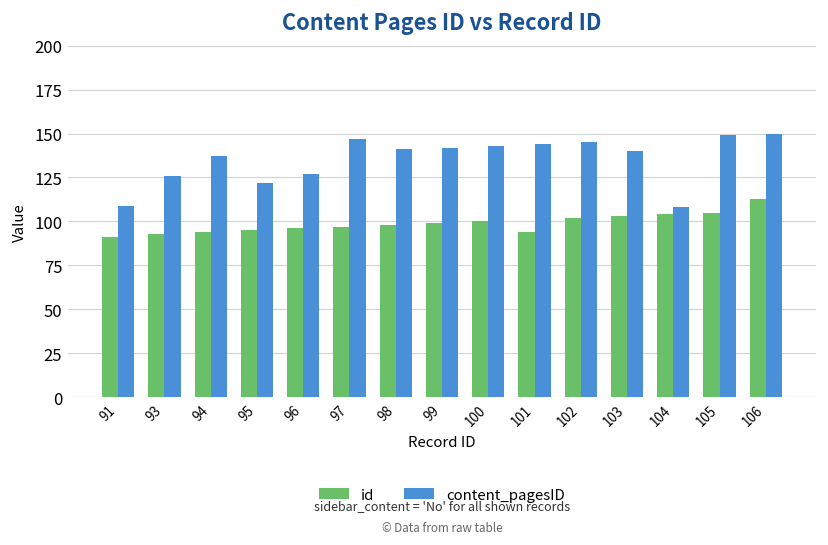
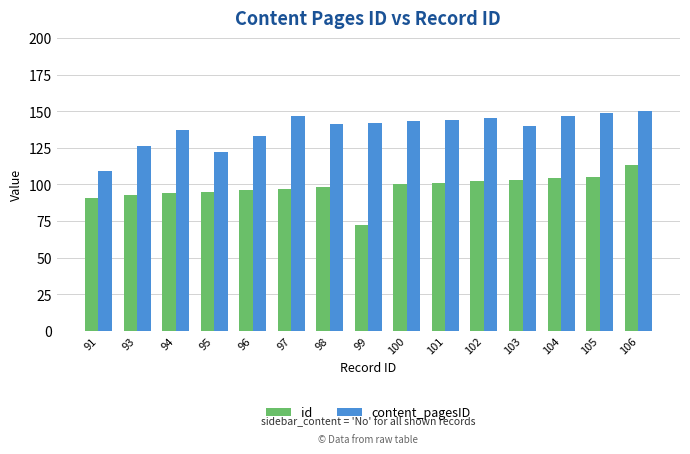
content_pagesID, 96: 127 -> 133
id, 99: 99 -> 72
id, 101: 94 -> 101
content_pagesID, 104: 108 -> 147
